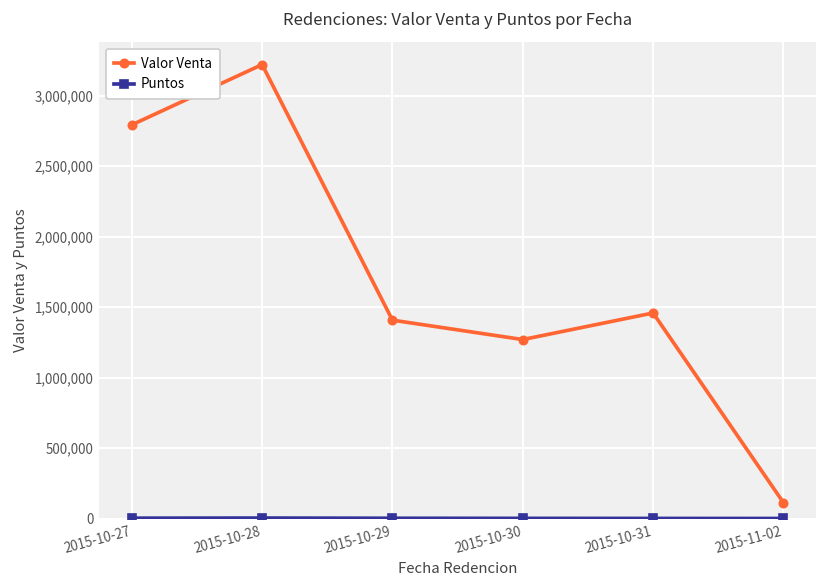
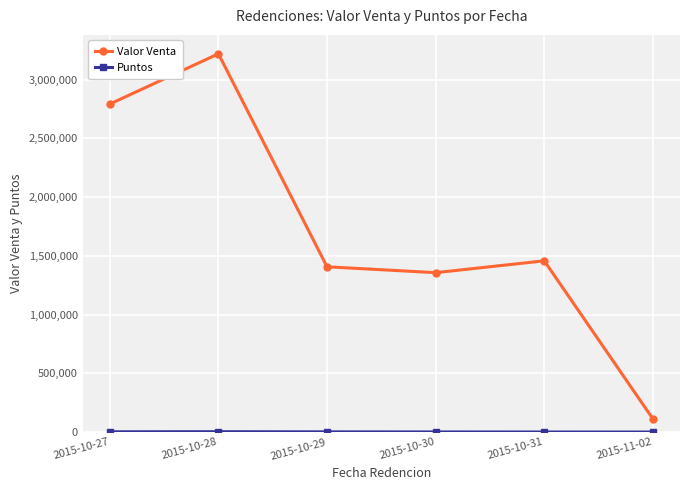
Valor Venta, 2015-10-30: 1,270,000 -> 1,360,000
